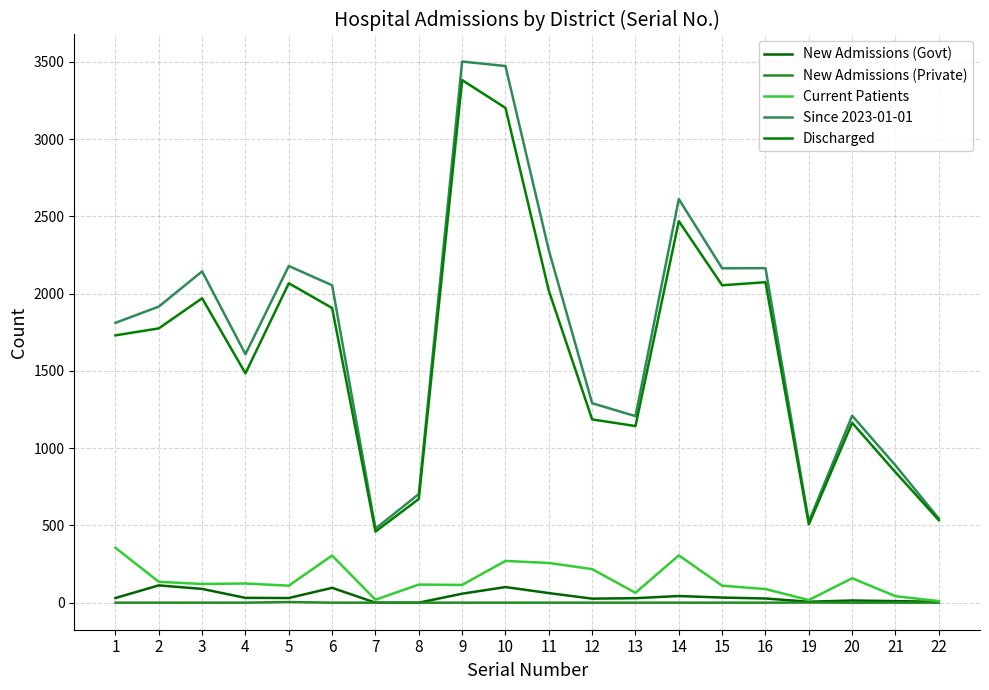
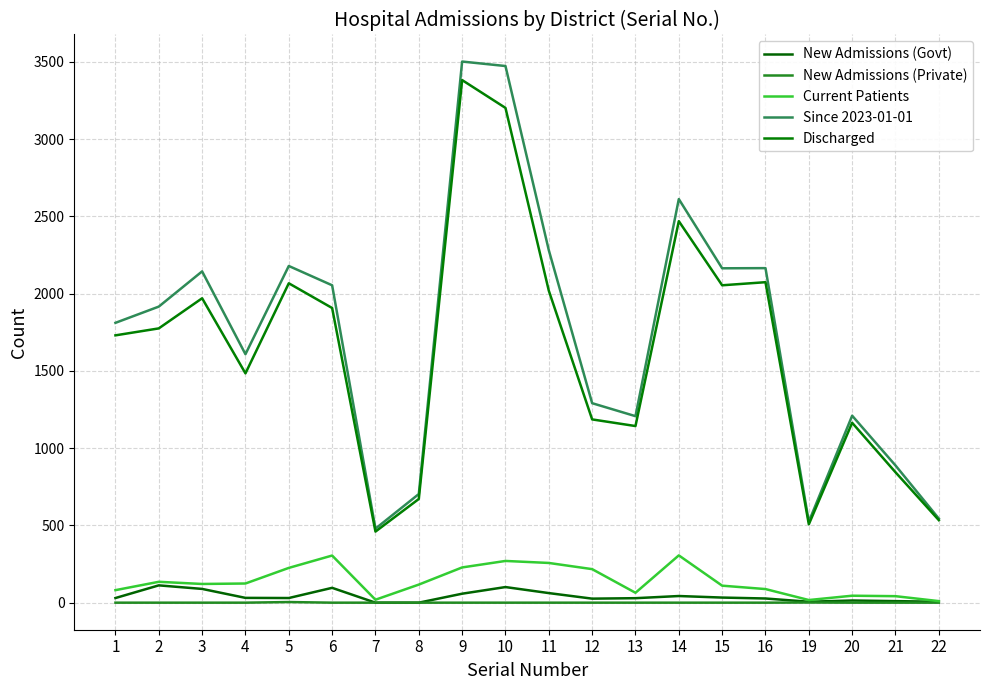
Current Patients, 1: 360 -> 80
Current Patients, 5: 110 -> 230
Current Patients, 9: 120 -> 230
Current Patients, 20: 160 -> 50
